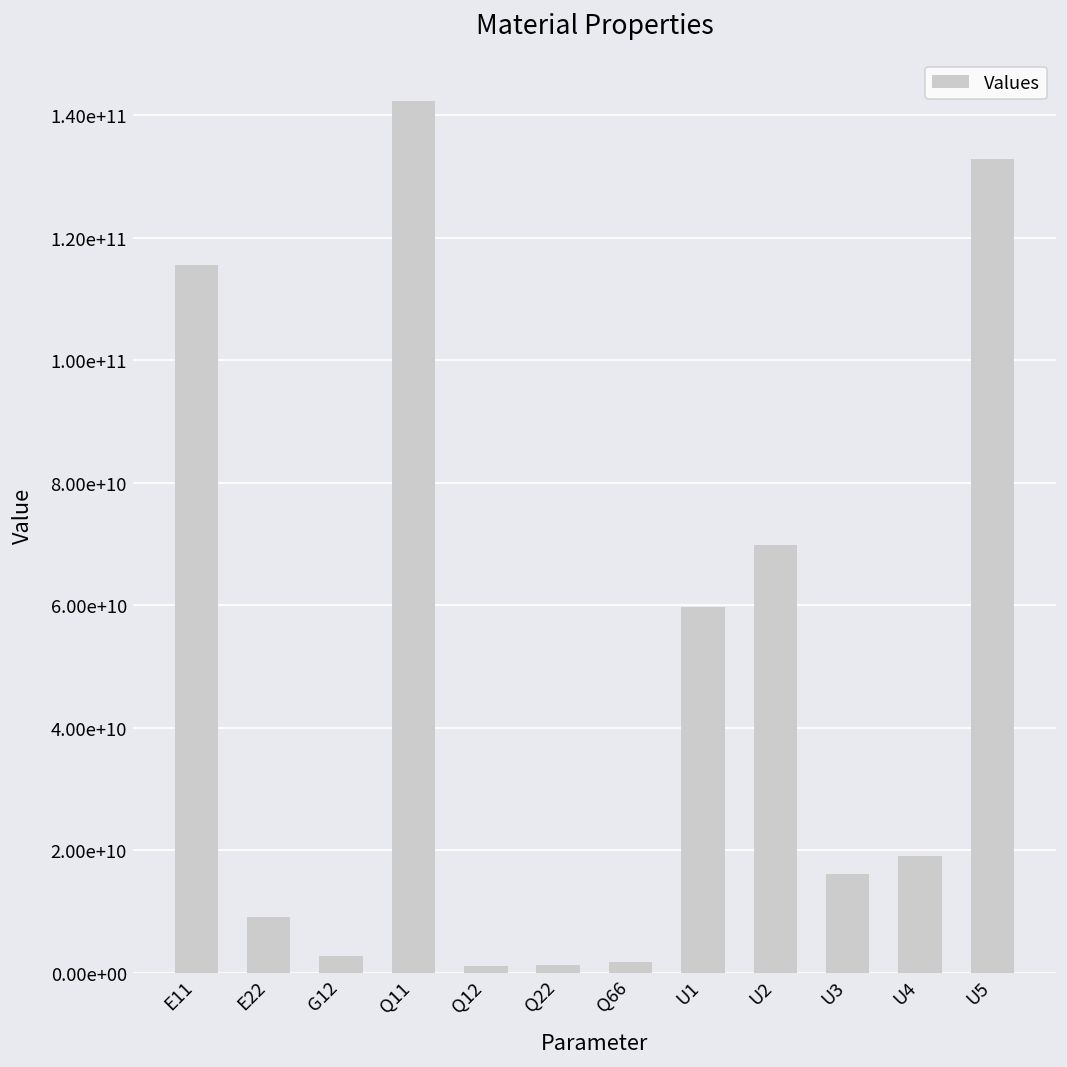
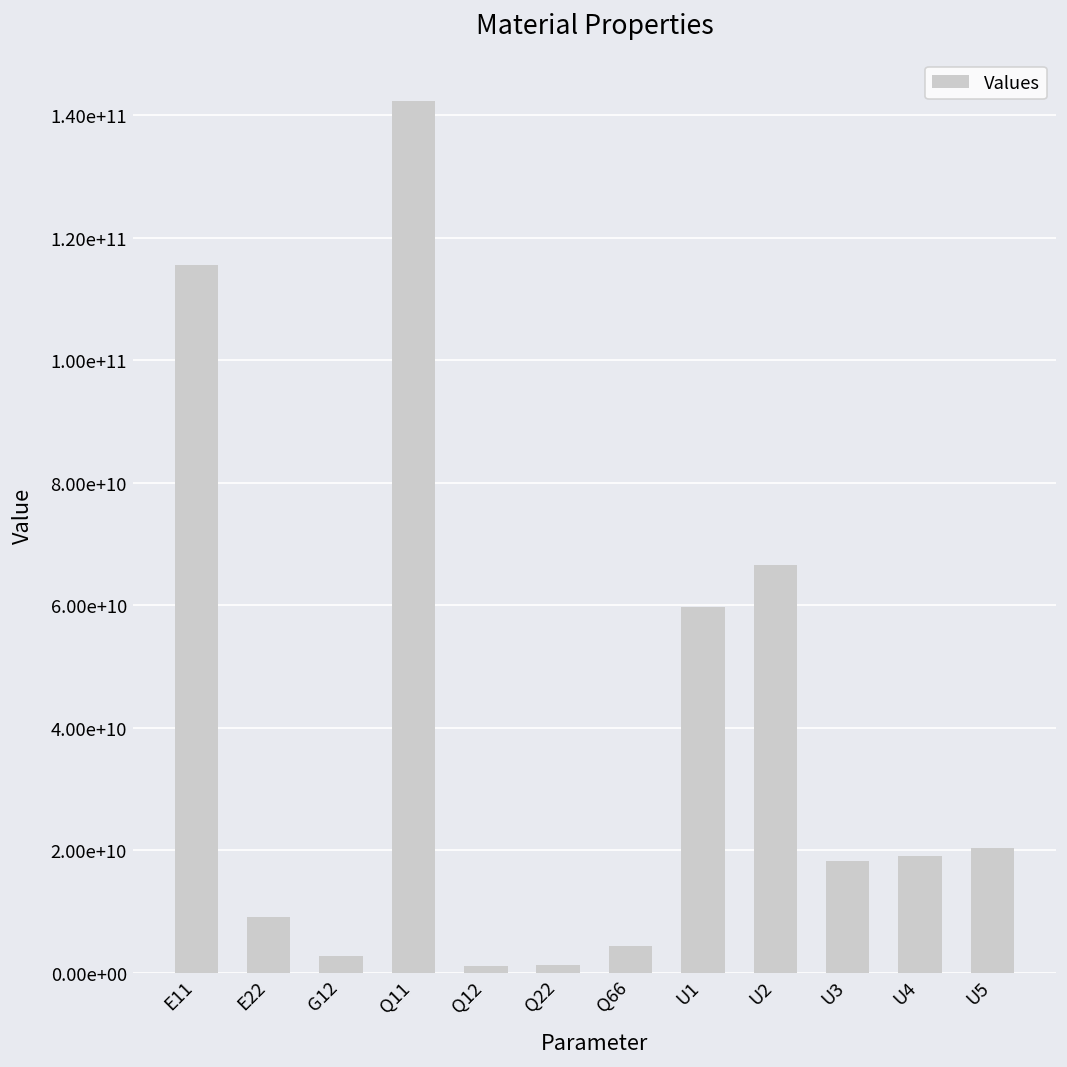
Q66: 2000000000 -> 4000000000
U2: 70000000000 -> 67000000000
U3: 16000000000 -> 18000000000
U5: 133000000000 -> 20000000000
